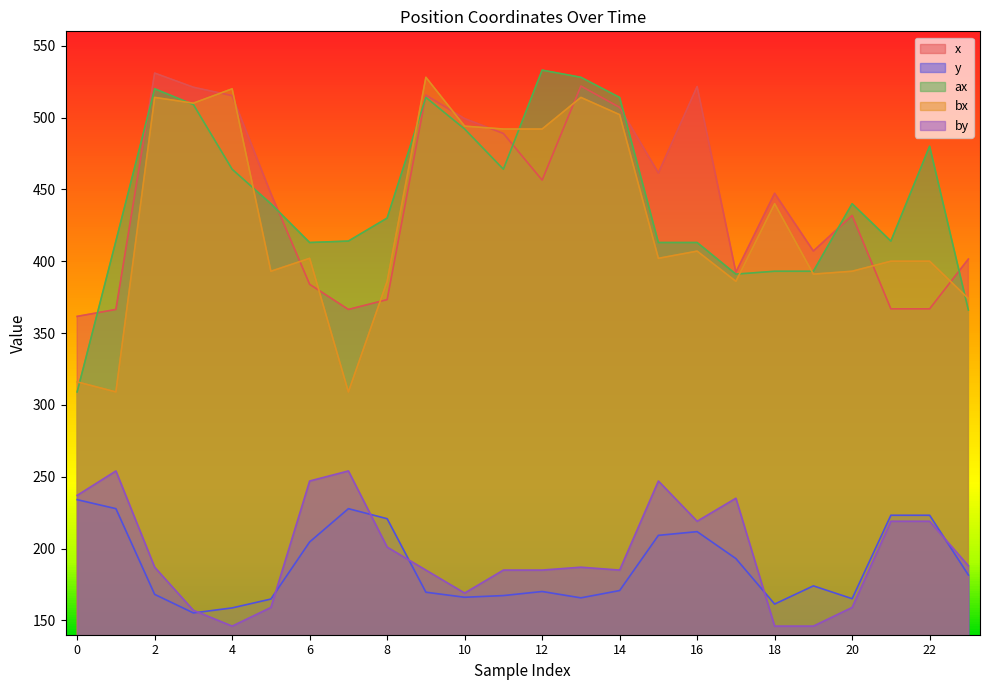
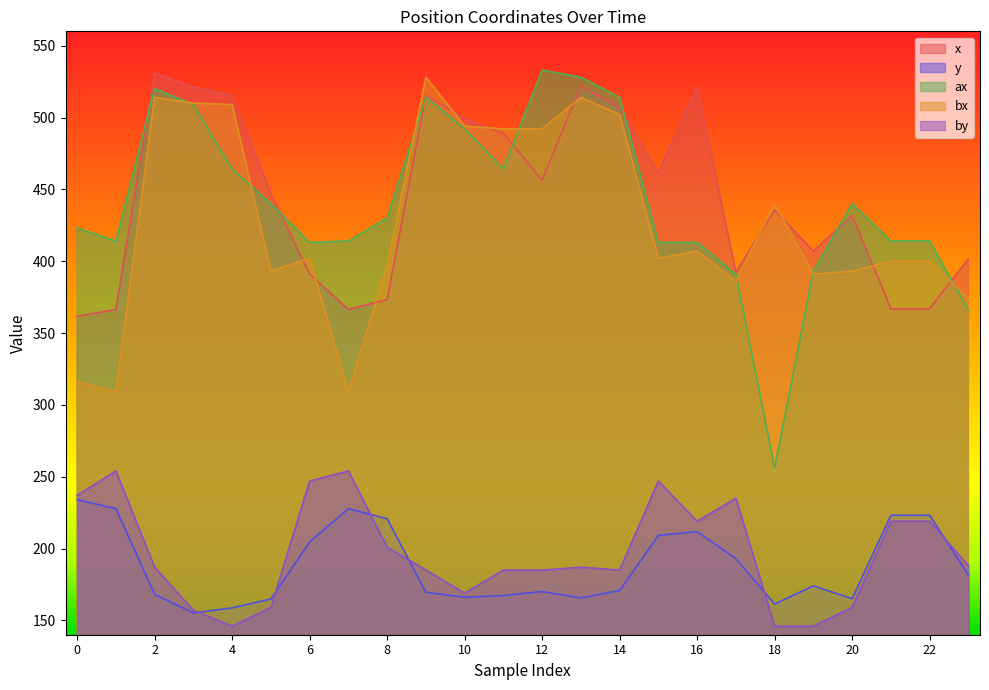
ax, 0: 309 -> 423
bx, 4: 520 -> 509
x, 6: 384 -> 391
bx, 8: 386 -> 397
x, 18: 447 -> 436
ax, 18: 393 -> 256
ax, 22: 480 -> 414
